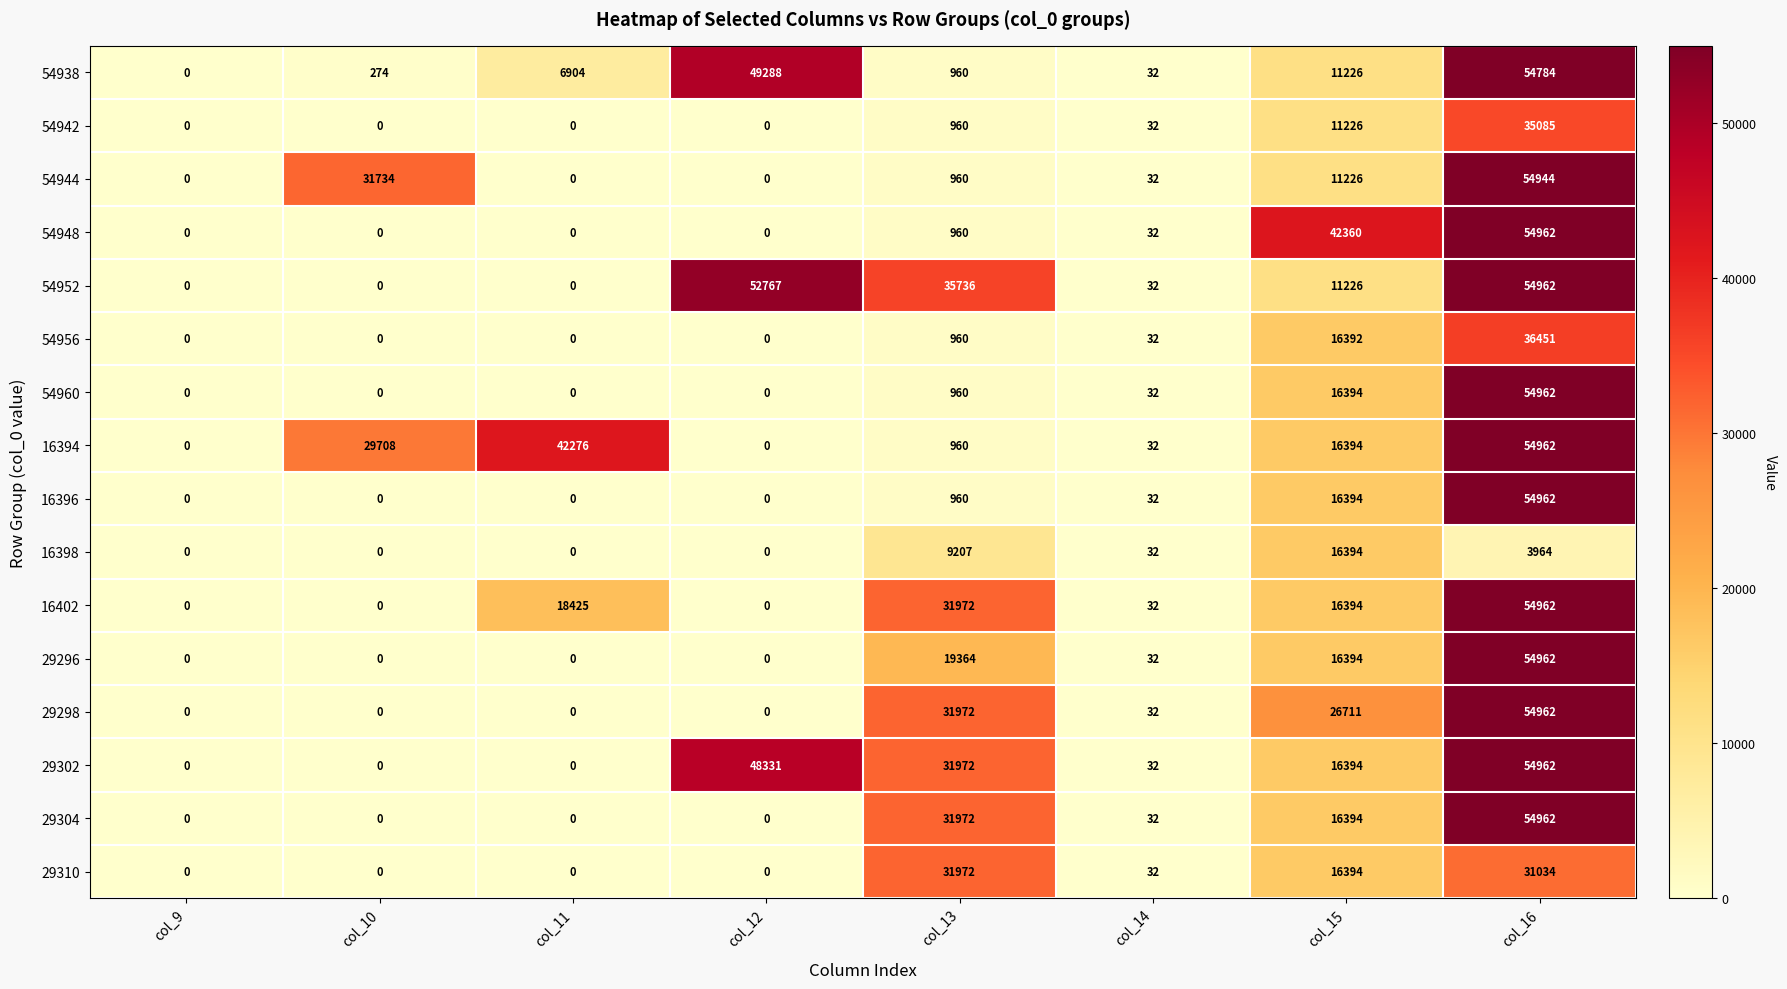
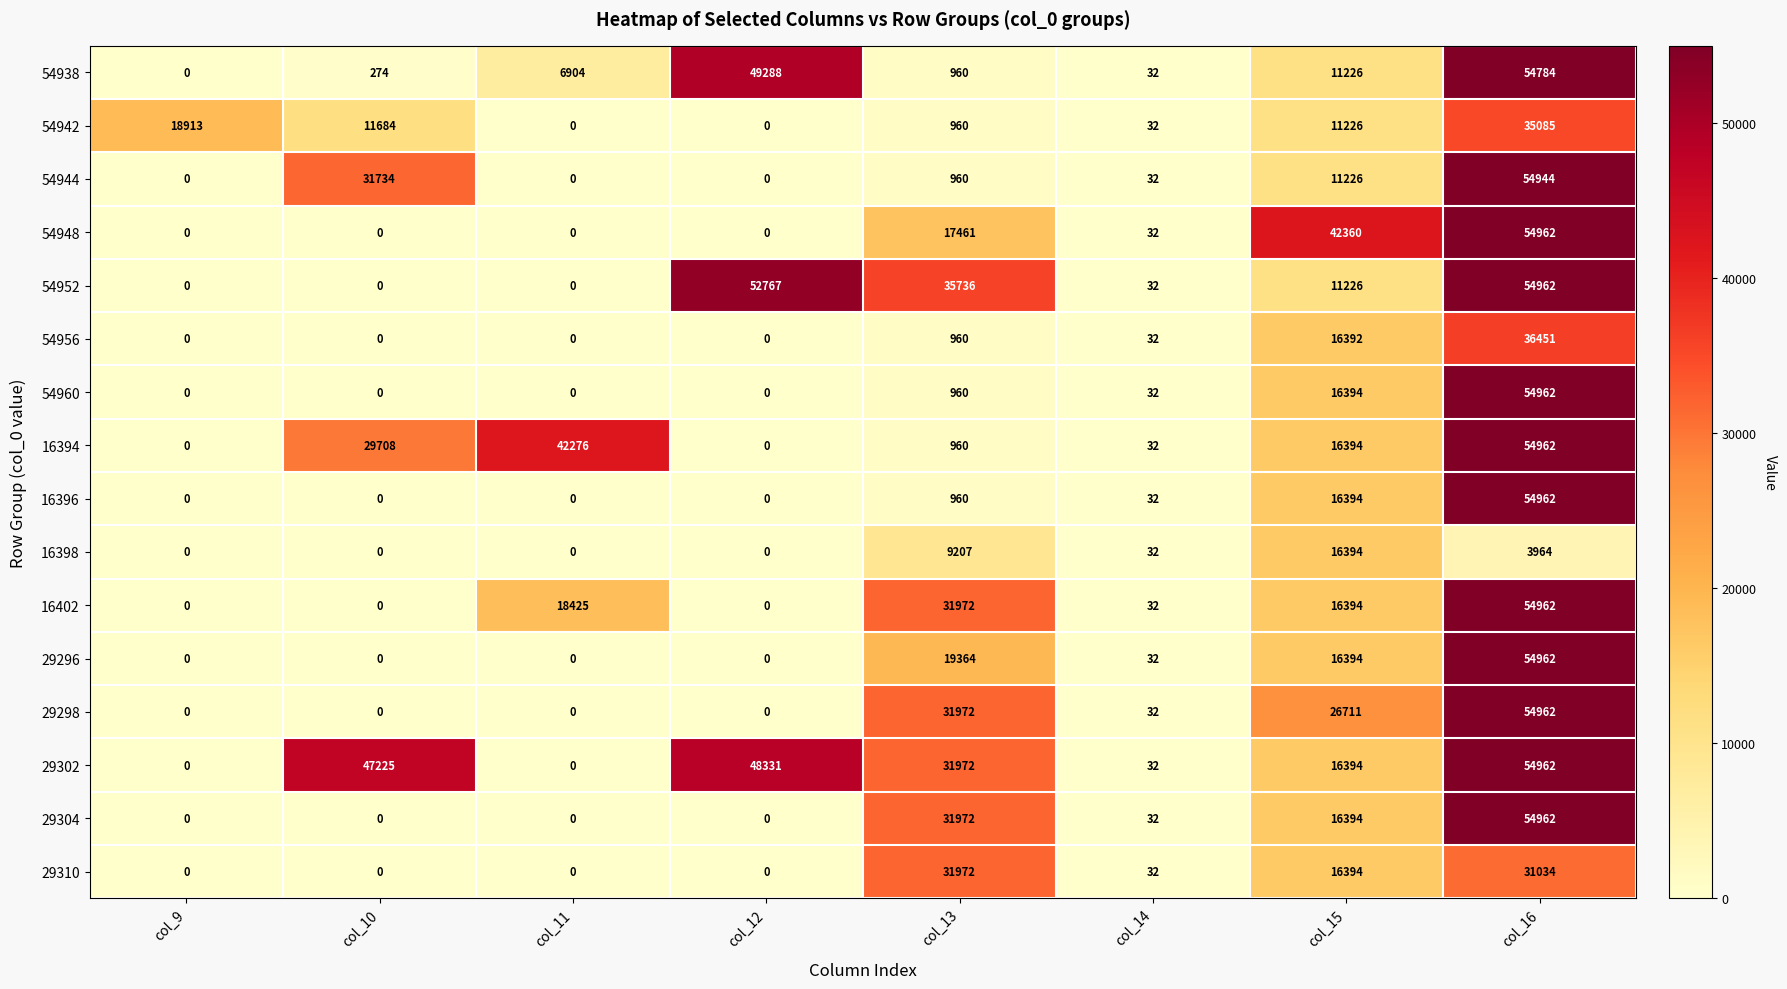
54942, col_9: 0 -> 18913
54942, col_10: 0 -> 11684
54948, col_13: 960 -> 17461
29302, col_10: 0 -> 47225
